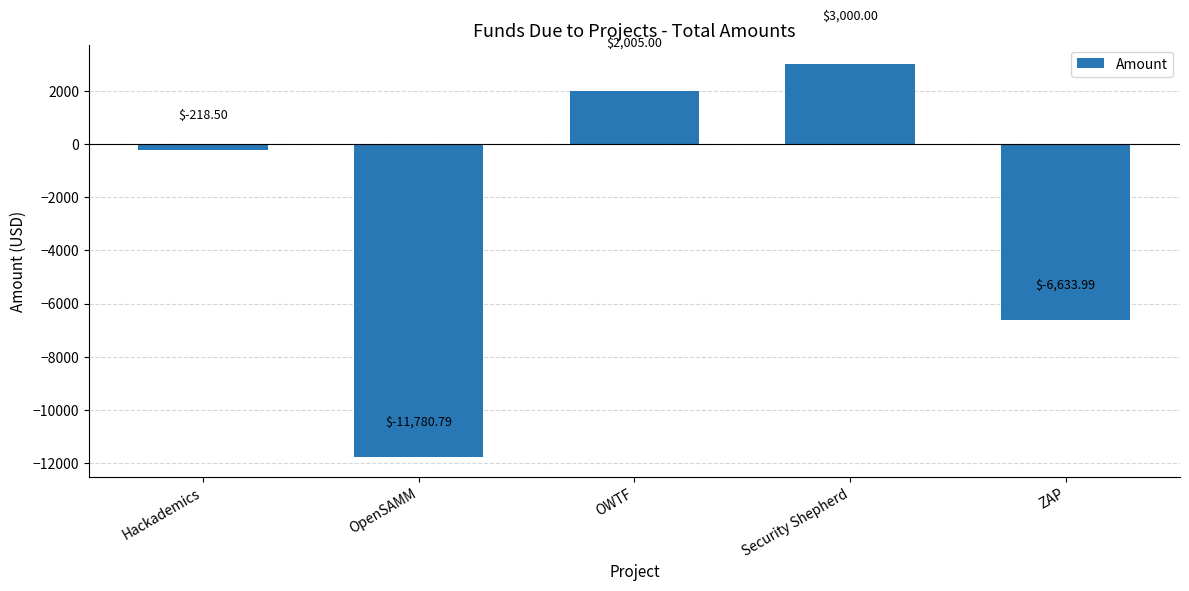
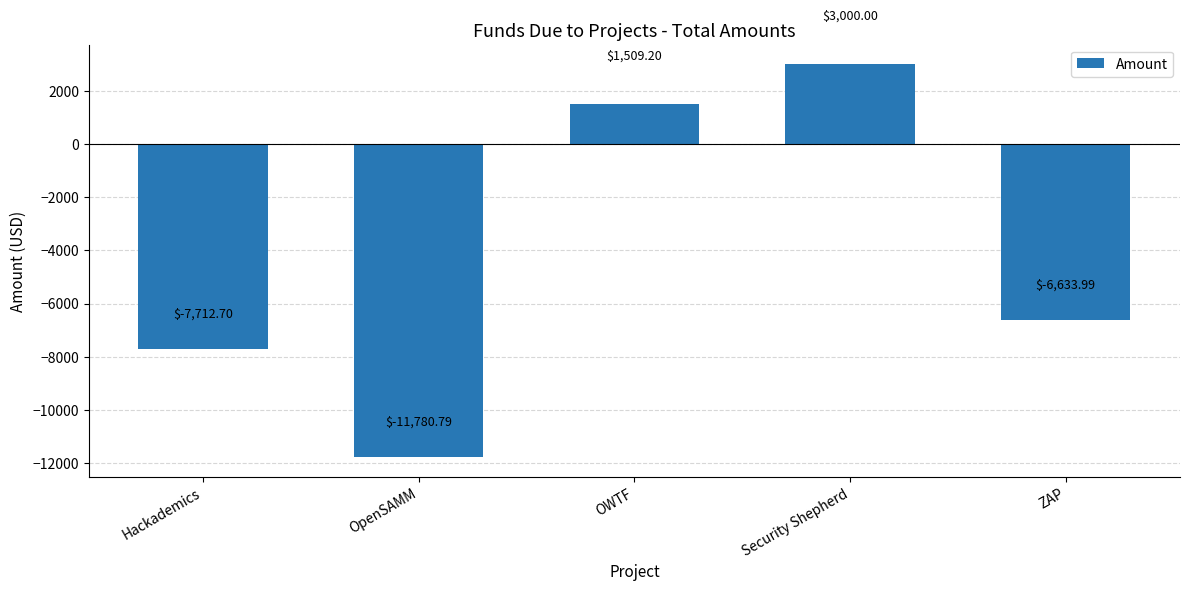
Hackademics: $-218.50 -> $-7,712.70
OWTF: $2,005.00 -> $1,509.20
